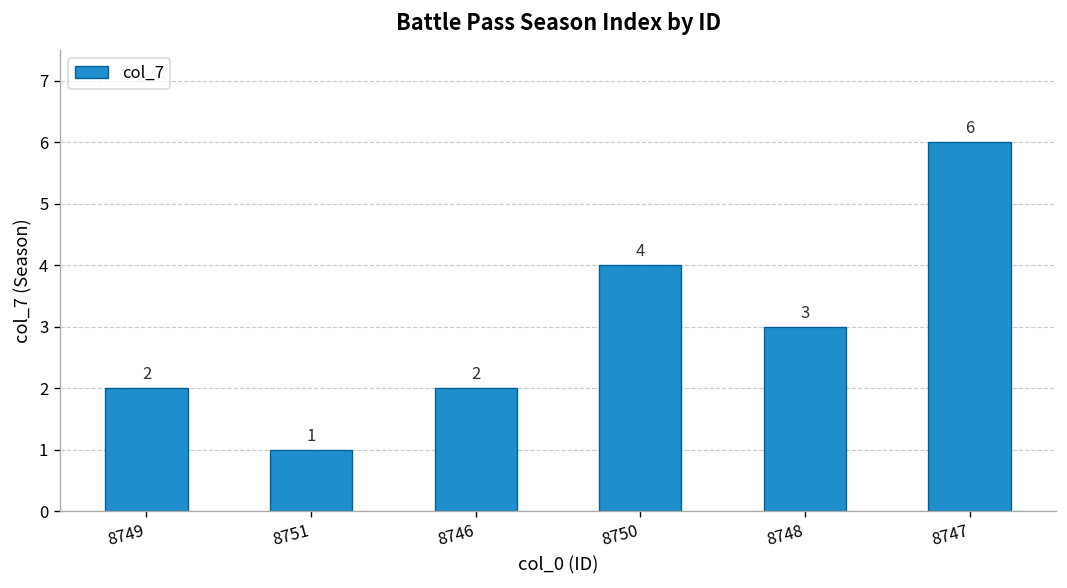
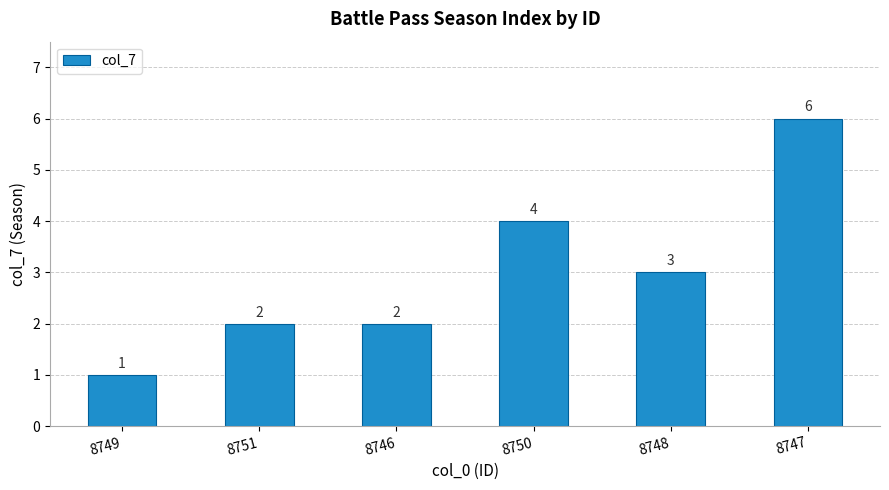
8749: 2 -> 1
8751: 1 -> 2
